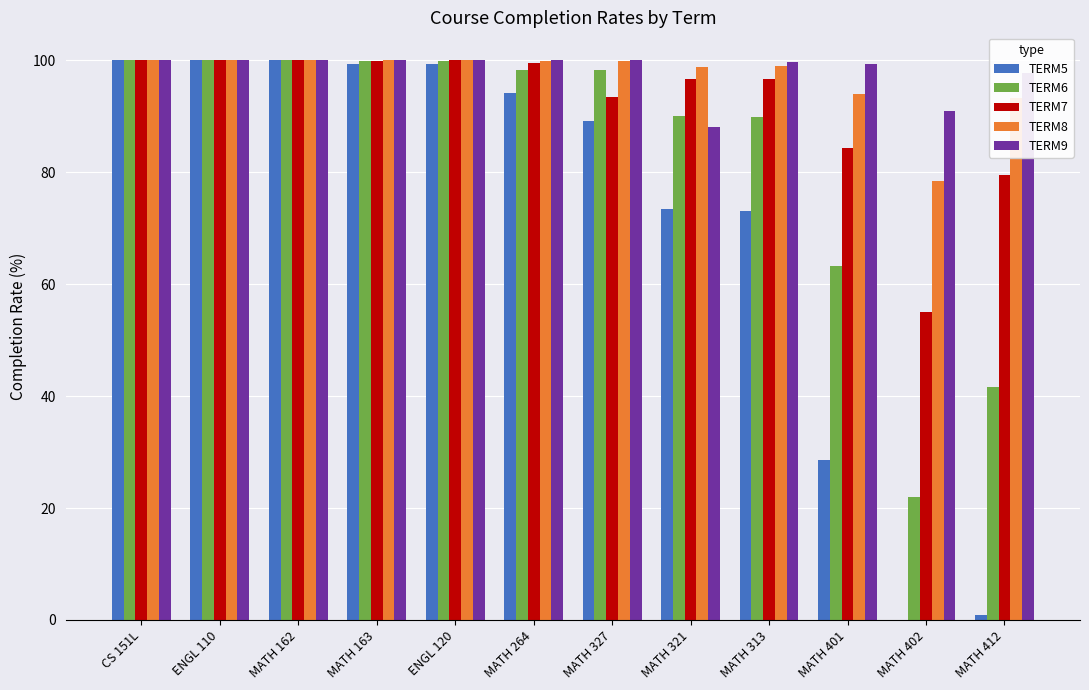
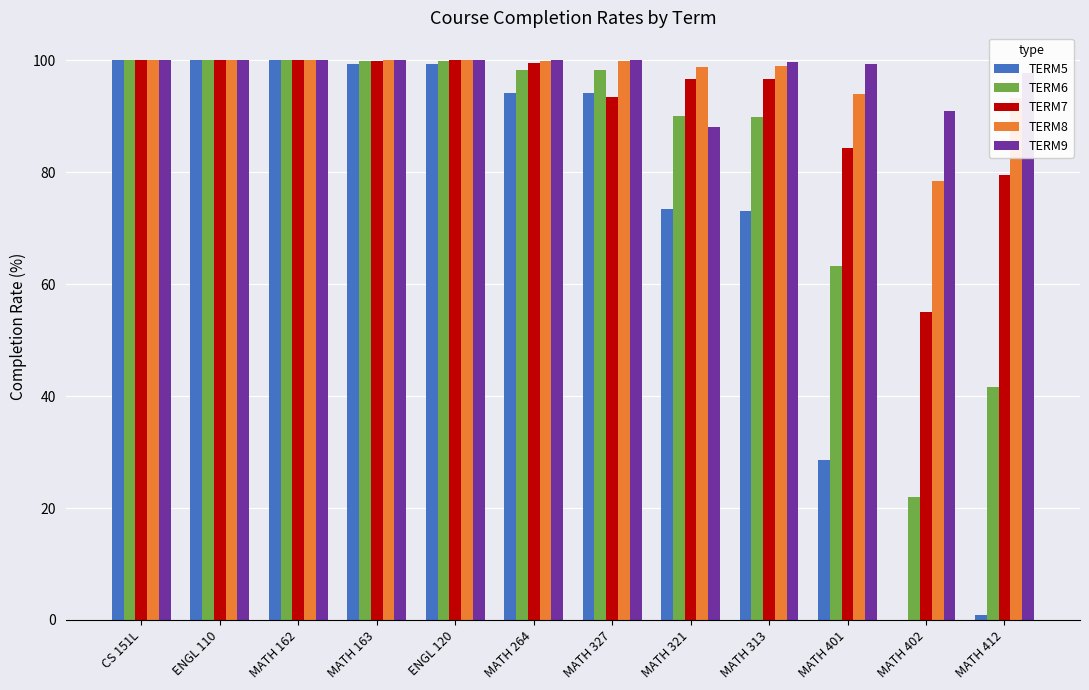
TERM5, MATH 327: 89 -> 94
